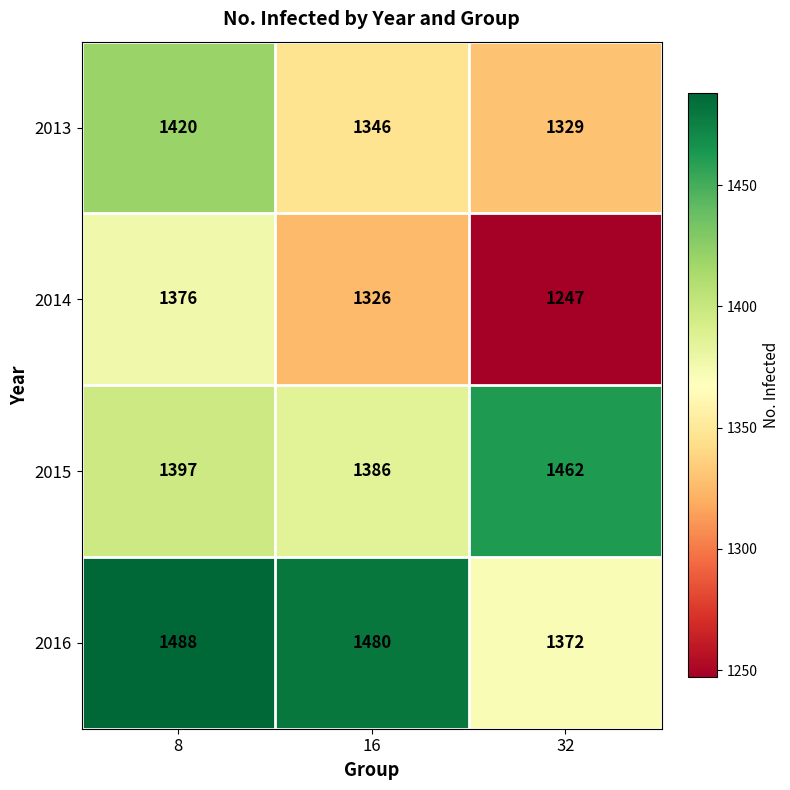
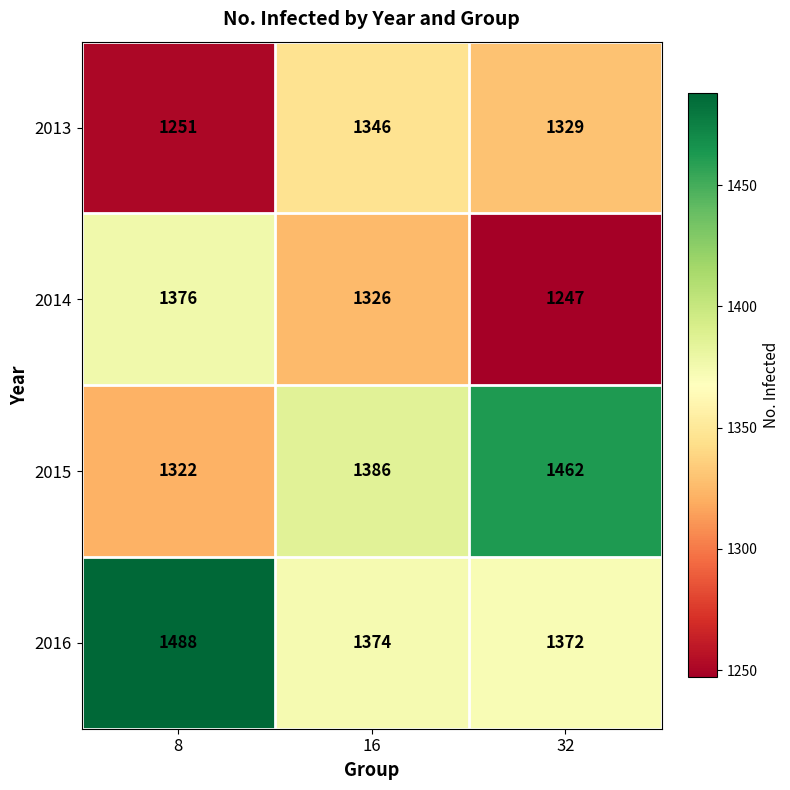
2013, 8: 1420 -> 1251
2015, 8: 1397 -> 1322
2016, 16: 1480 -> 1374
